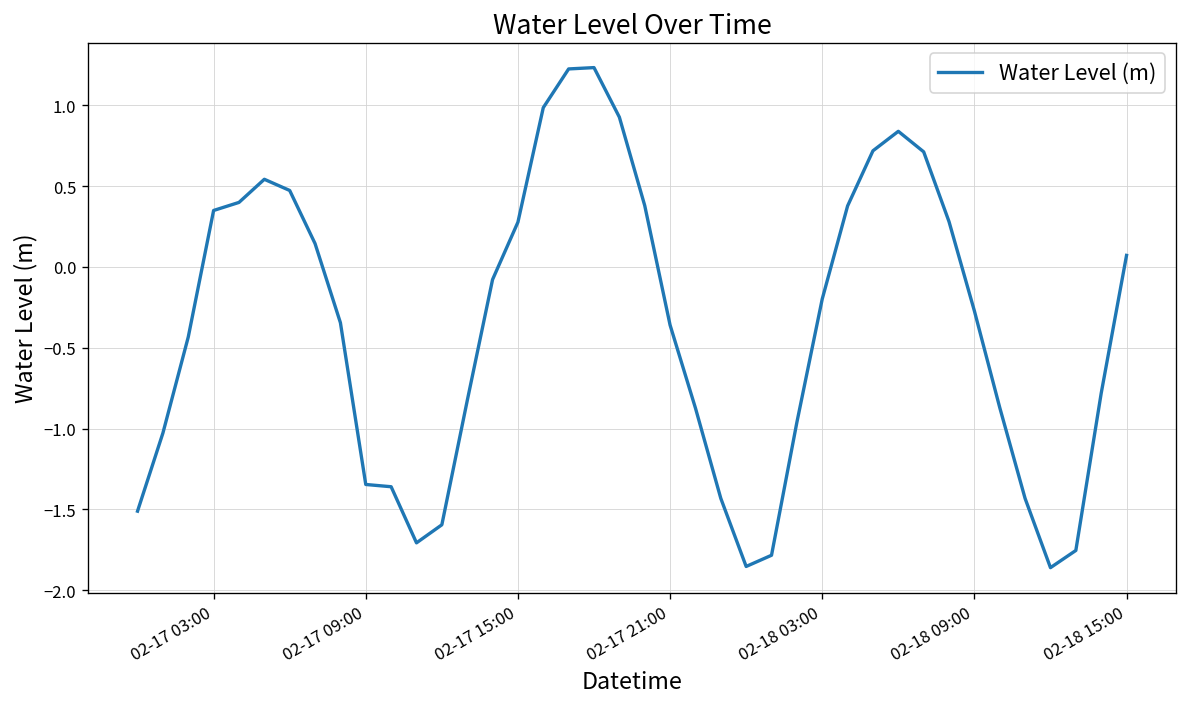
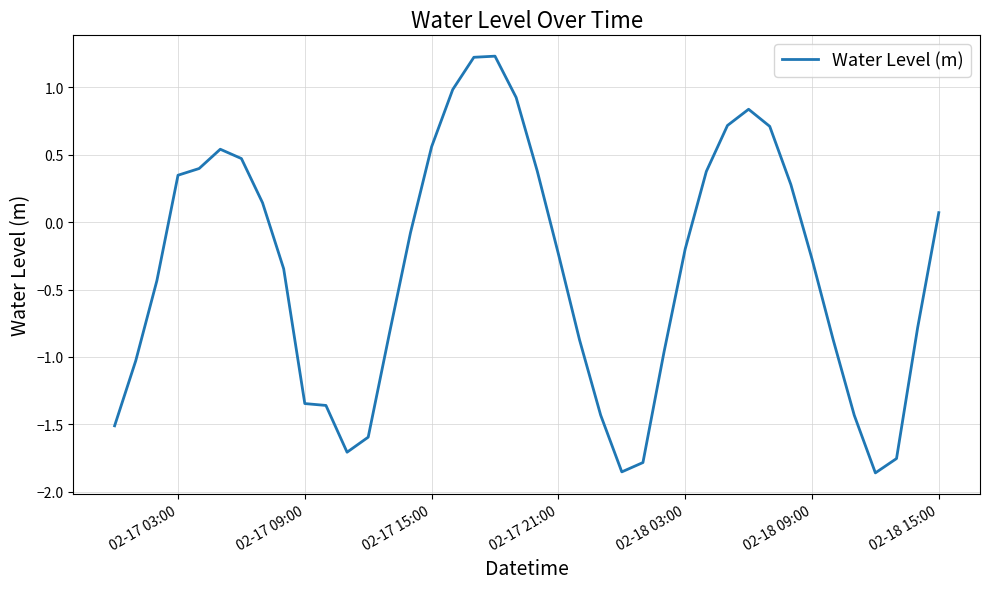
02-17 15:00: 0.28 -> 0.56
02-17 21:00: -0.36 -> -0.24
